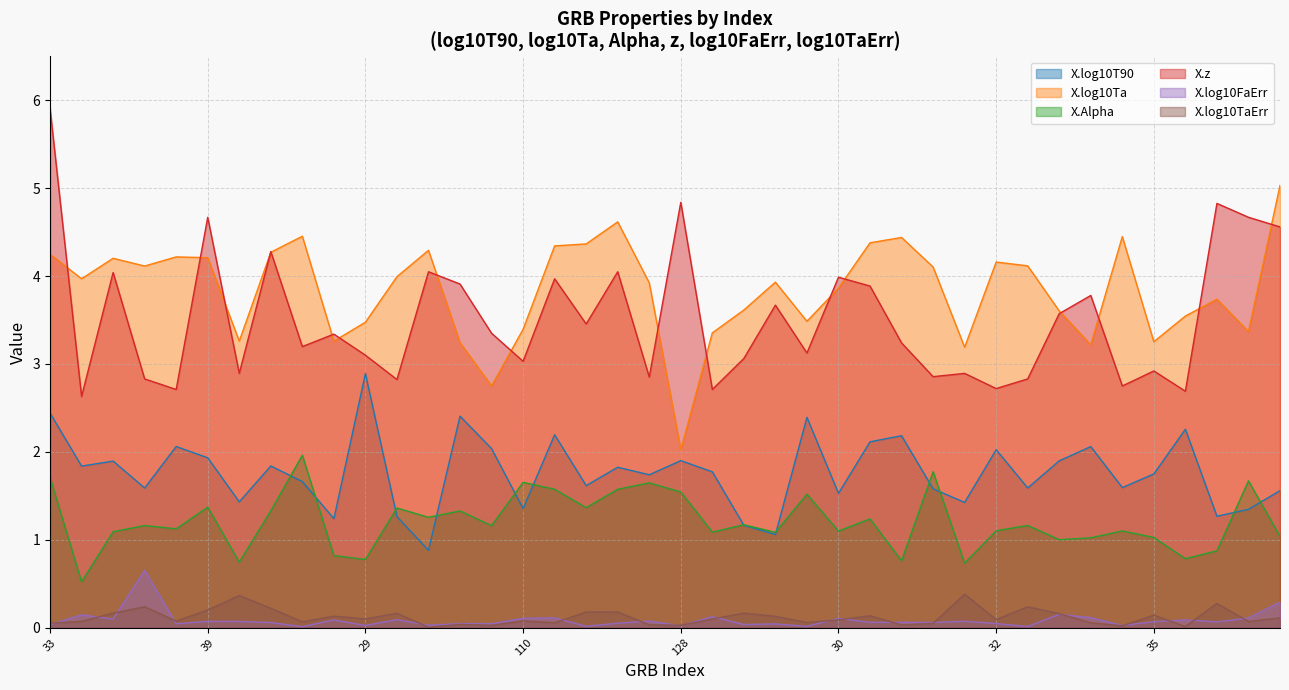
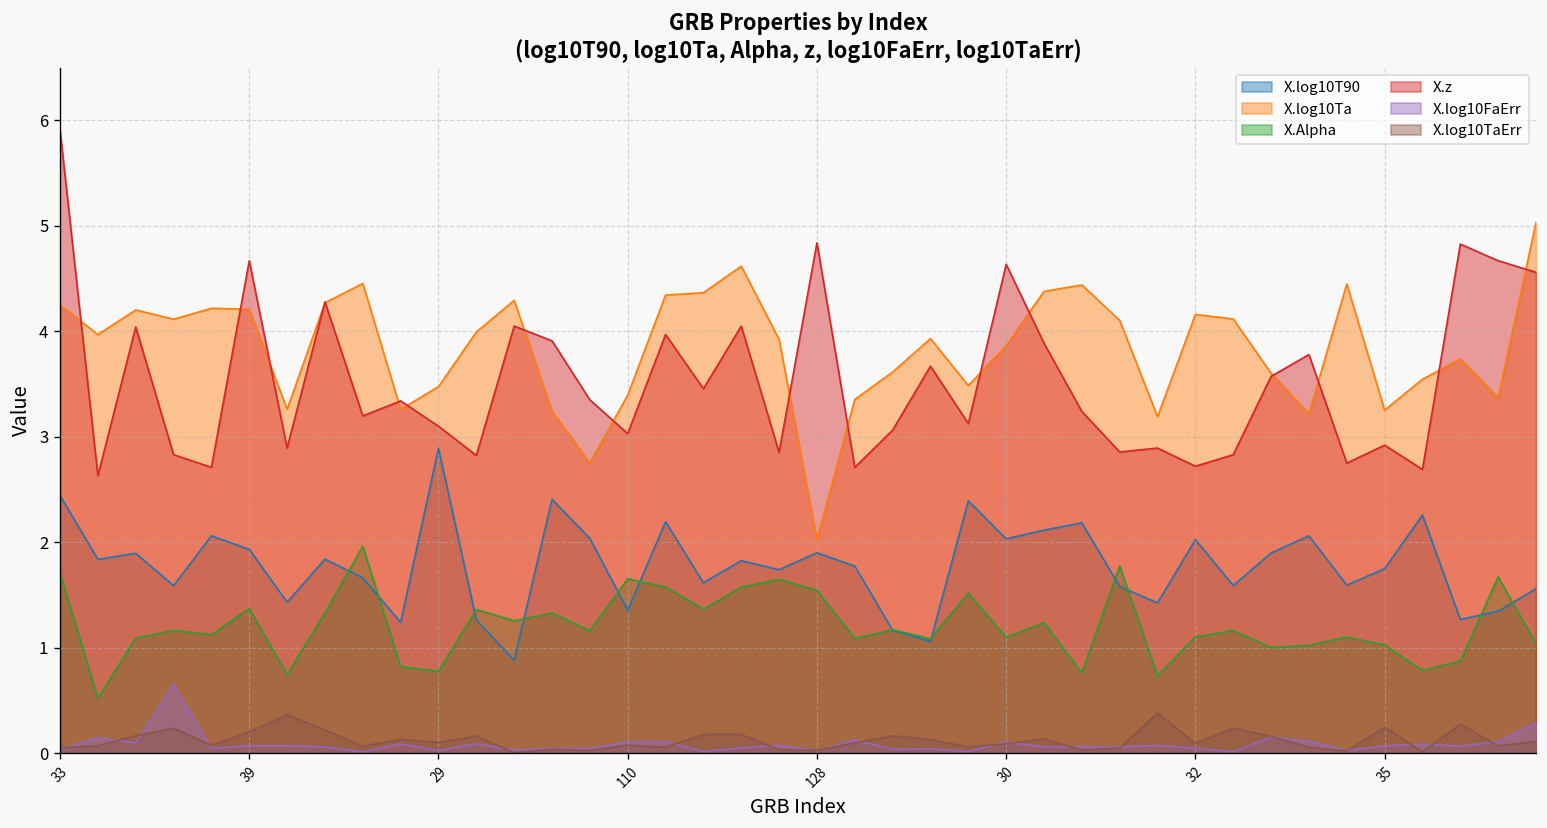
X.log10T90, 30: 1.5 -> 2.0
X.z, 30: 4.0 -> 4.6
X.log10TaErr, 35: 0.1 -> 0.2
